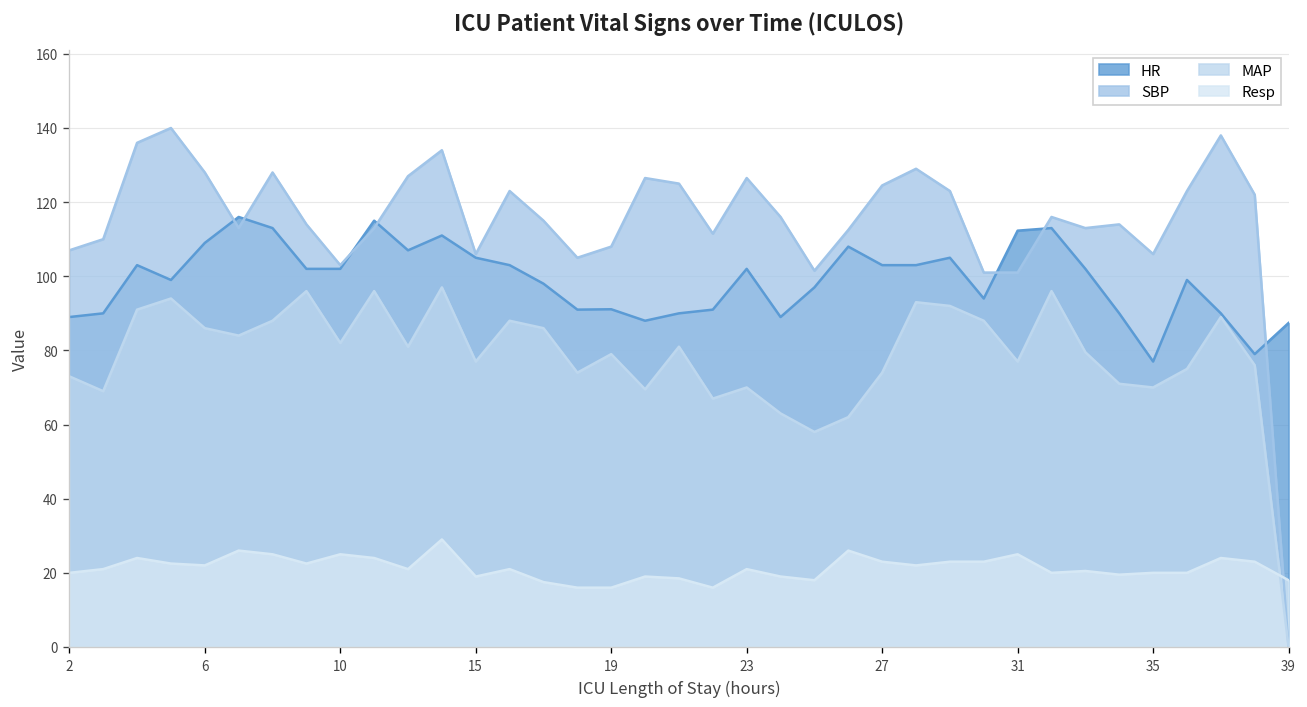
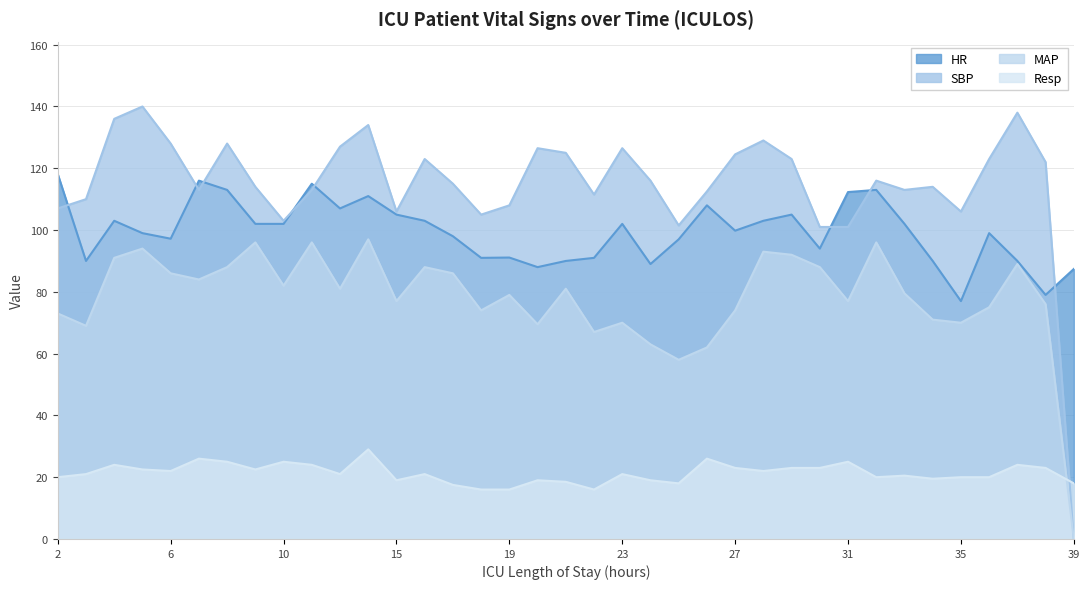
HR, 2: 89 -> 118
HR, 6: 109 -> 97
HR, 27: 103 -> 100
